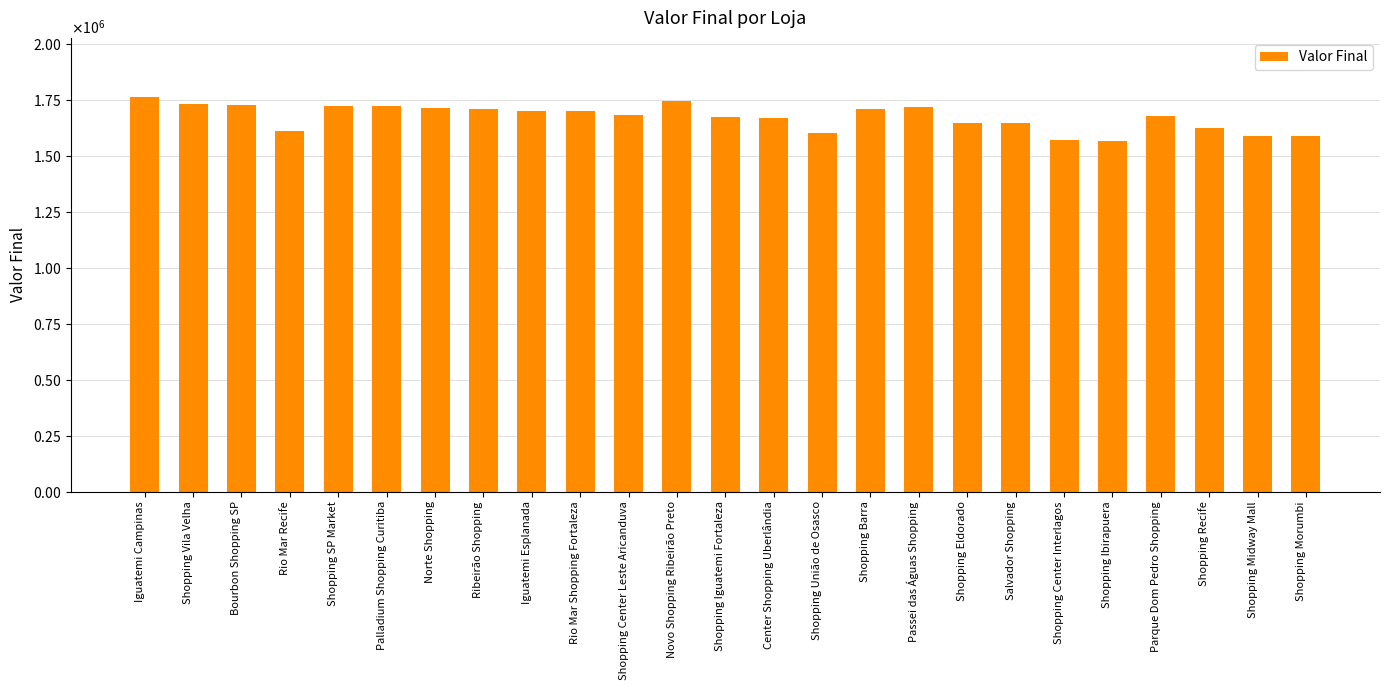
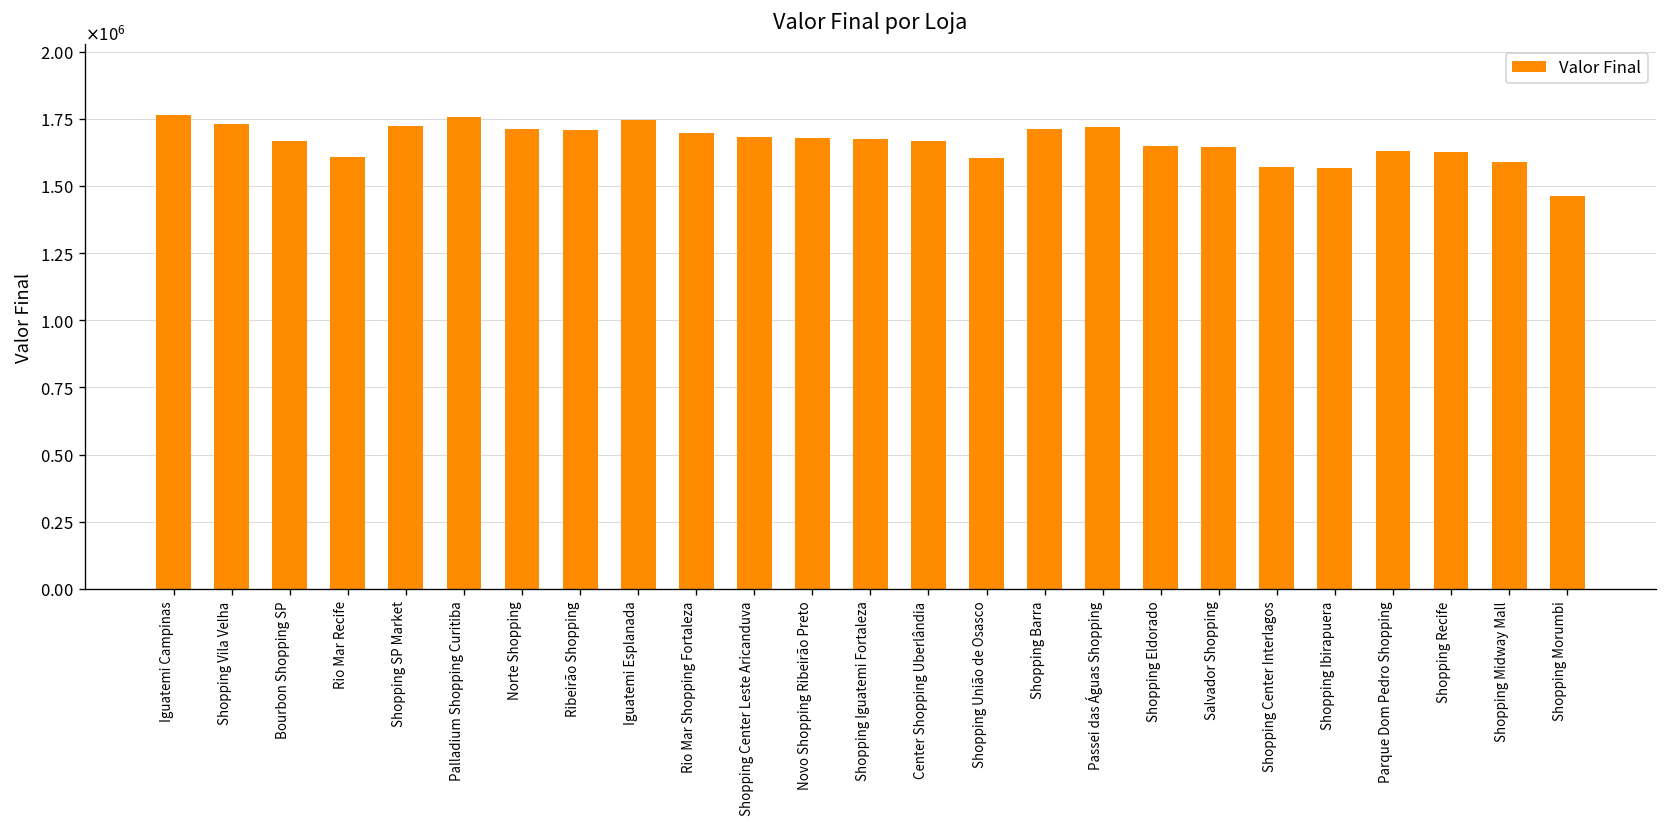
Bourbon Shopping SP: 1730000 -> 1670000
Palladium Shopping Curitiba: 1720000 -> 1760000
Iguatemi Esplanada: 1700000 -> 1740000
Novo Shopping Ribeirão Preto: 1750000 -> 1680000
Parque Dom Pedro Shopping: 1680000 -> 1630000
Shopping Morumbi: 1590000 -> 1460000
